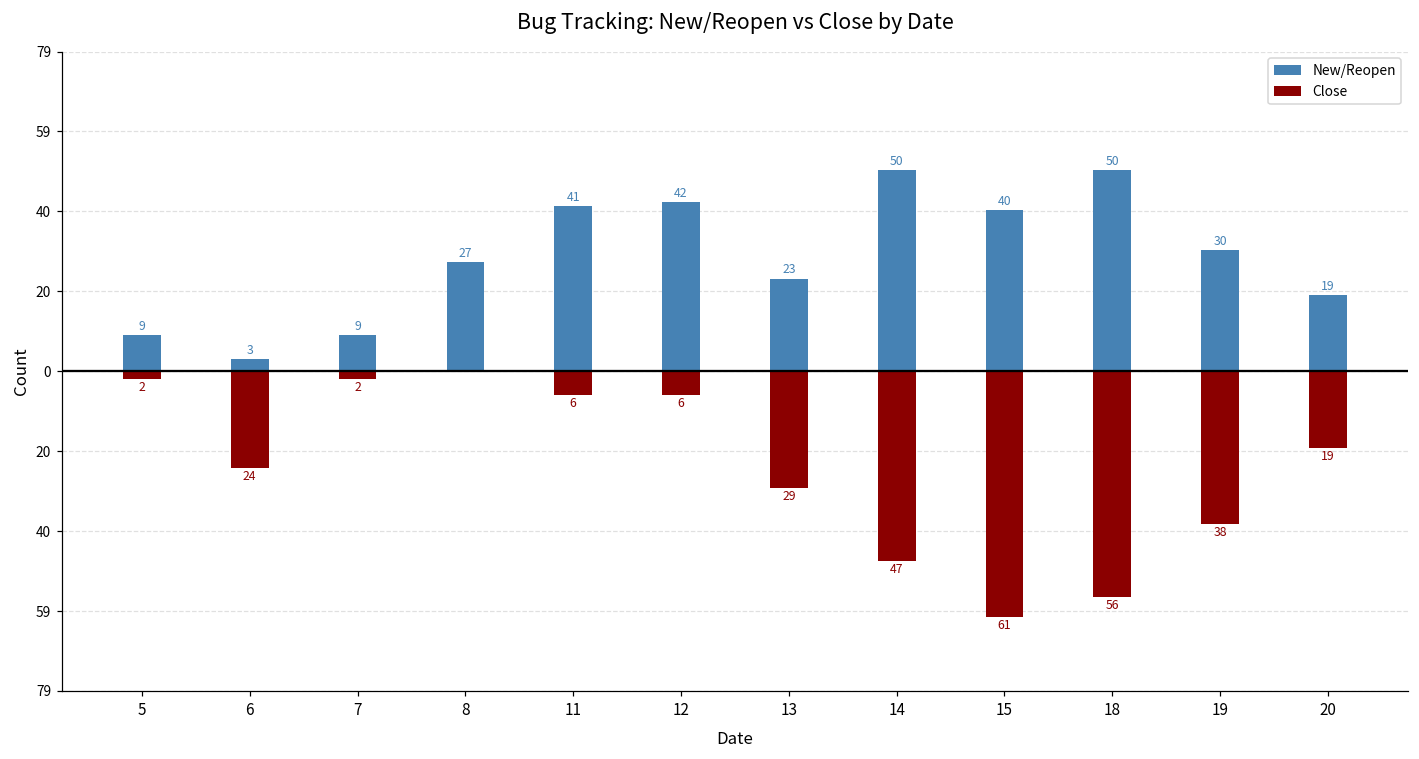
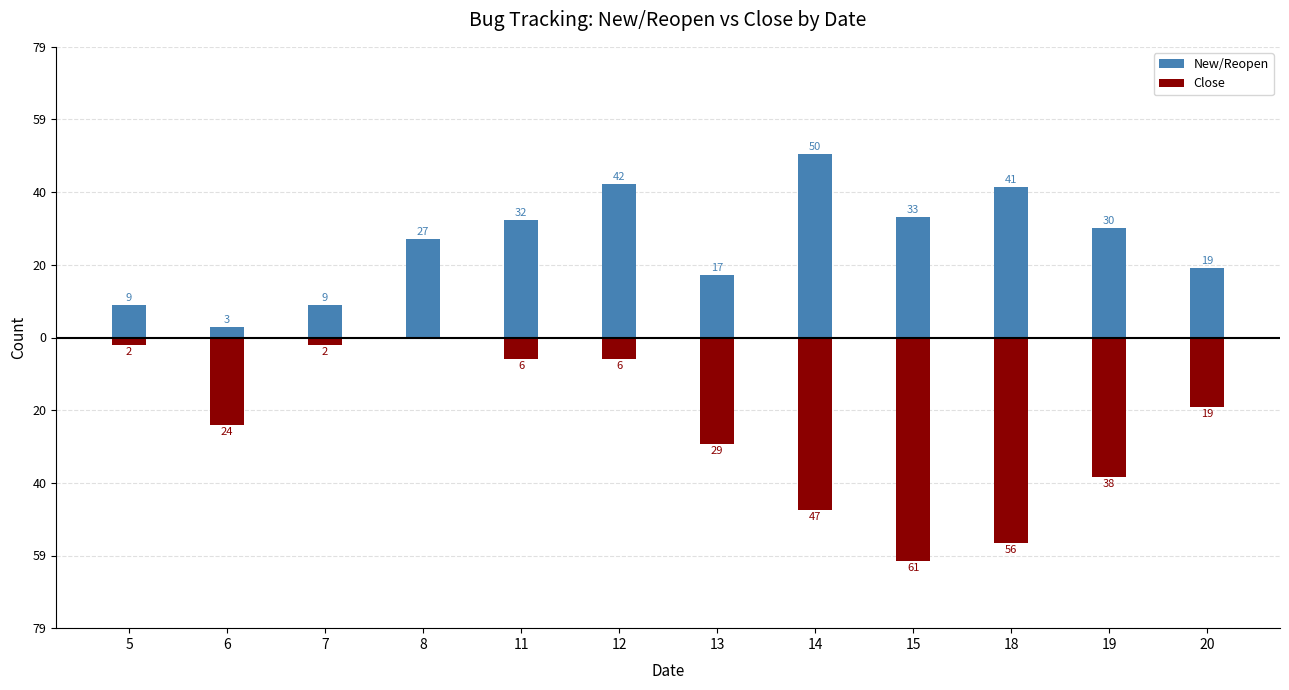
New/Reopen, 11: 41 -> 32
New/Reopen, 13: 23 -> 17
New/Reopen, 15: 40 -> 33
New/Reopen, 18: 50 -> 41
